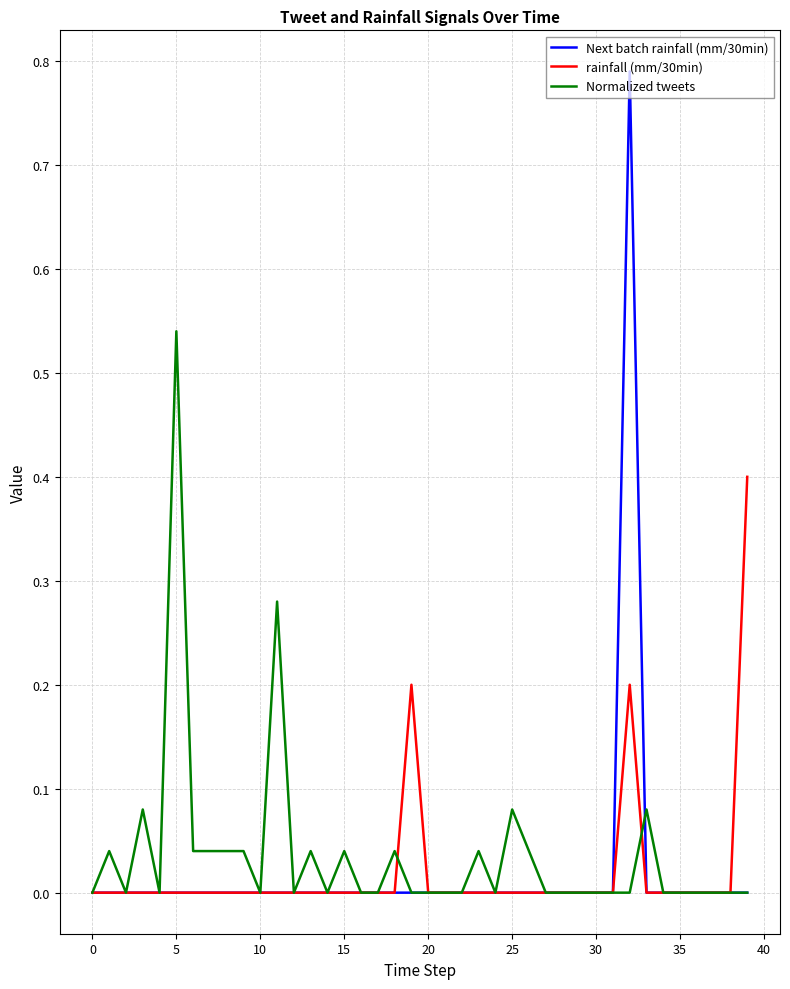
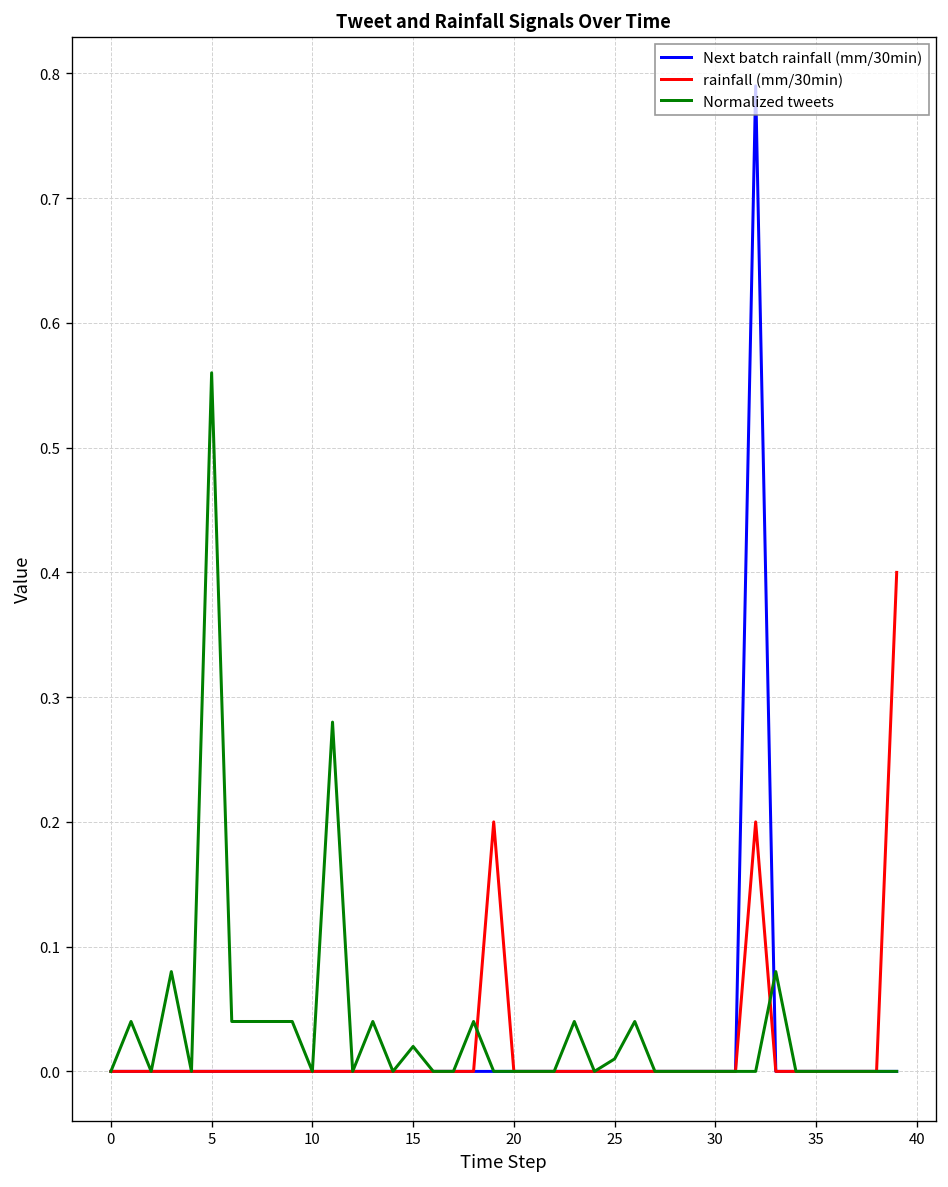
Normalized tweets, 5: 0.54 -> 0.56
Normalized tweets, 15: 0.04 -> 0.02
Normalized tweets, 25: 0.08 -> 0.01
